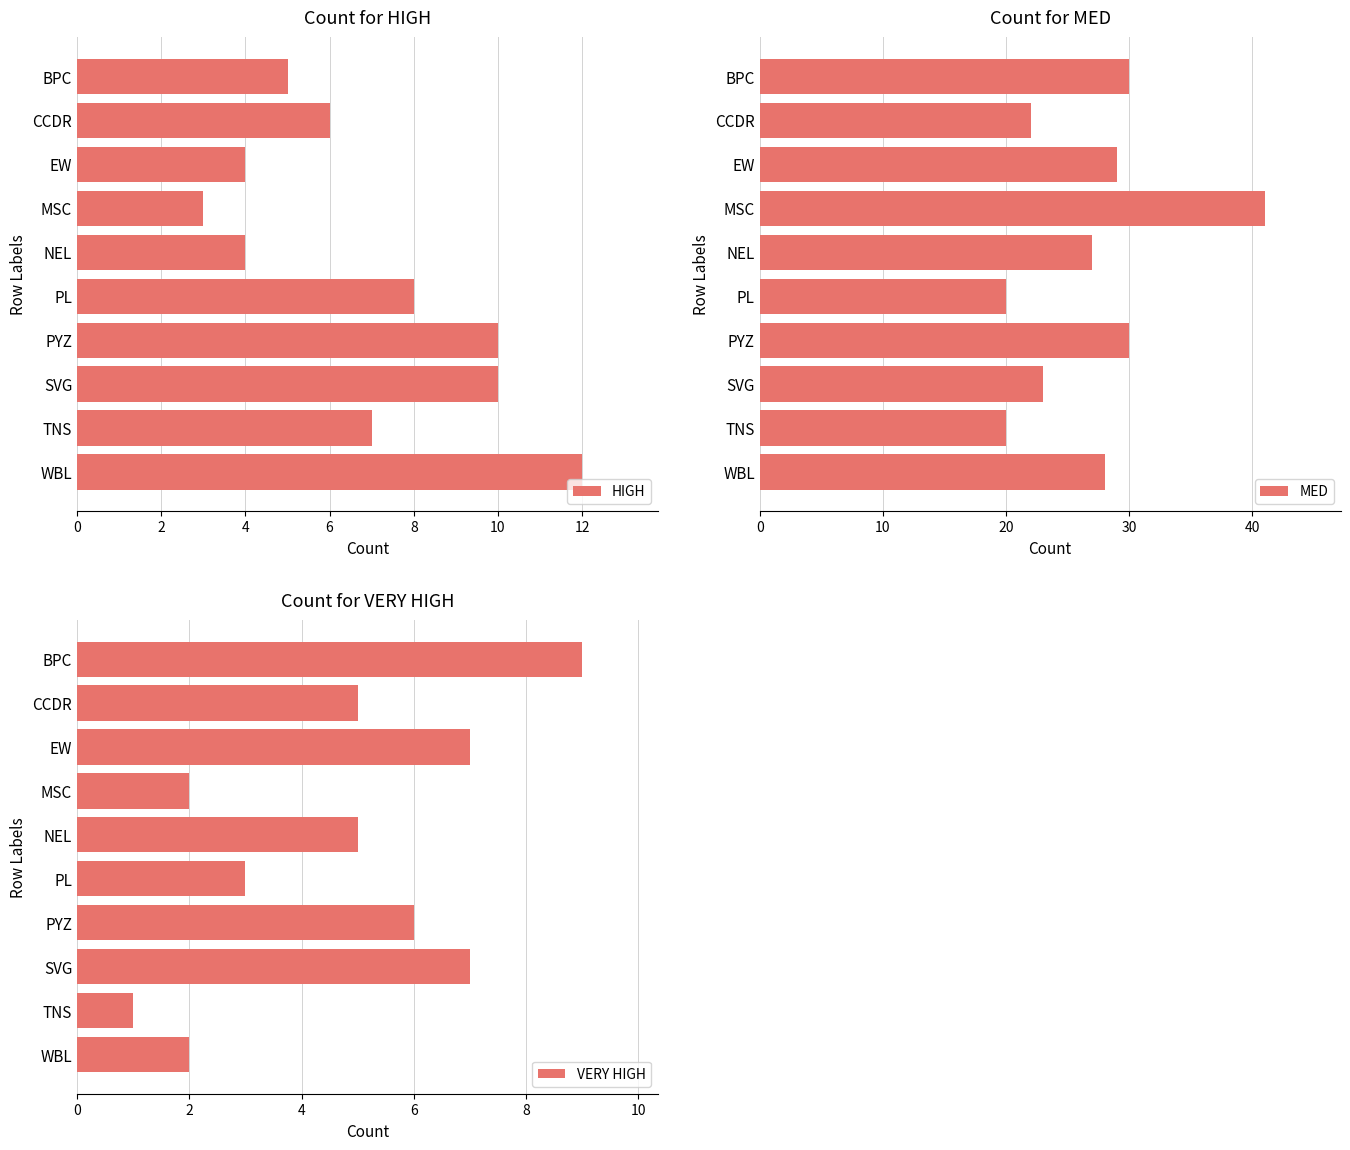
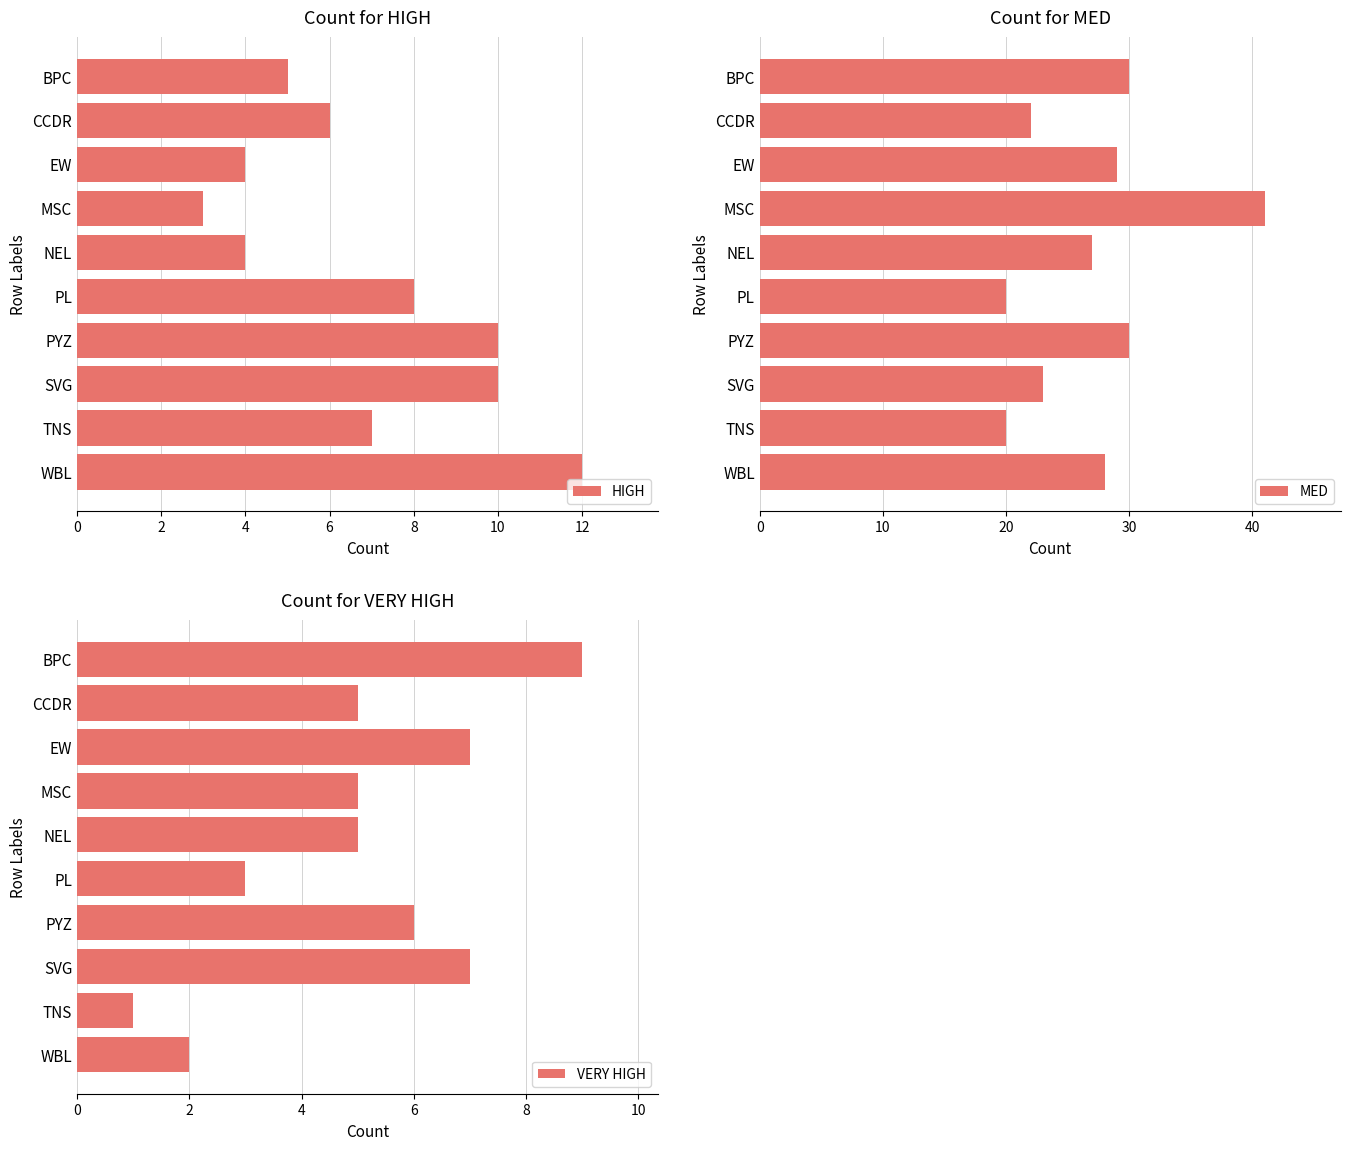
Count for VERY HIGH, MSC: 2 -> 5
